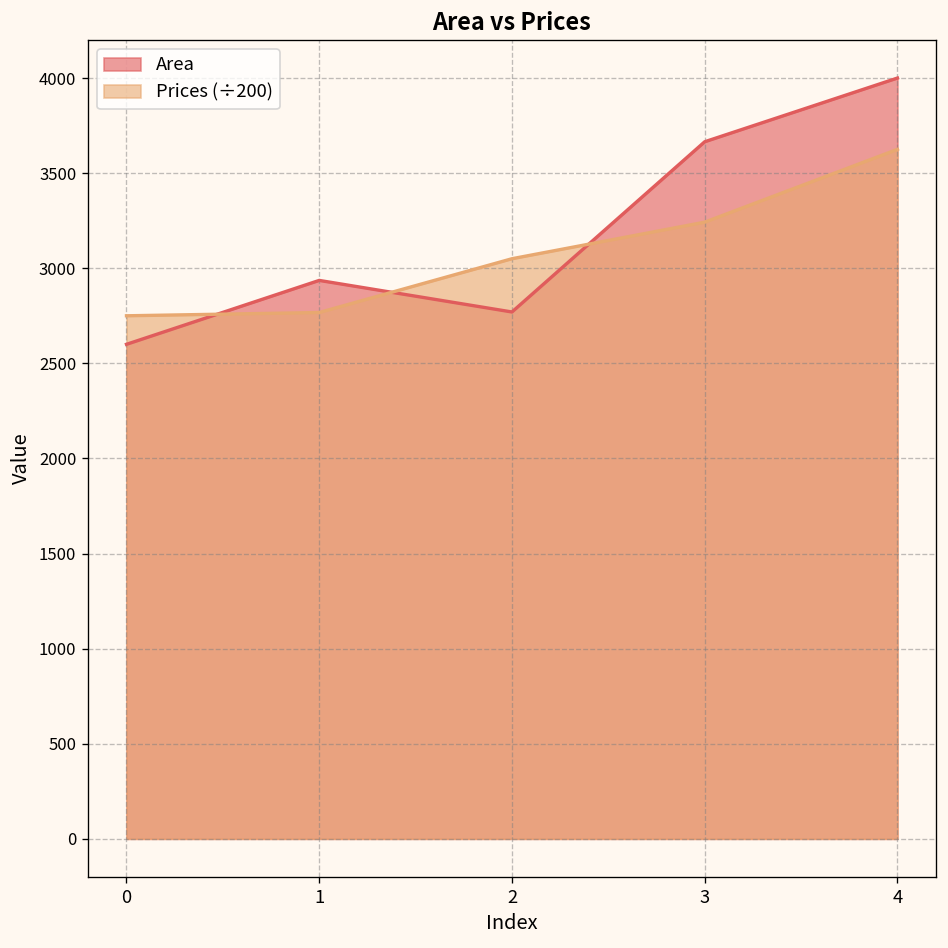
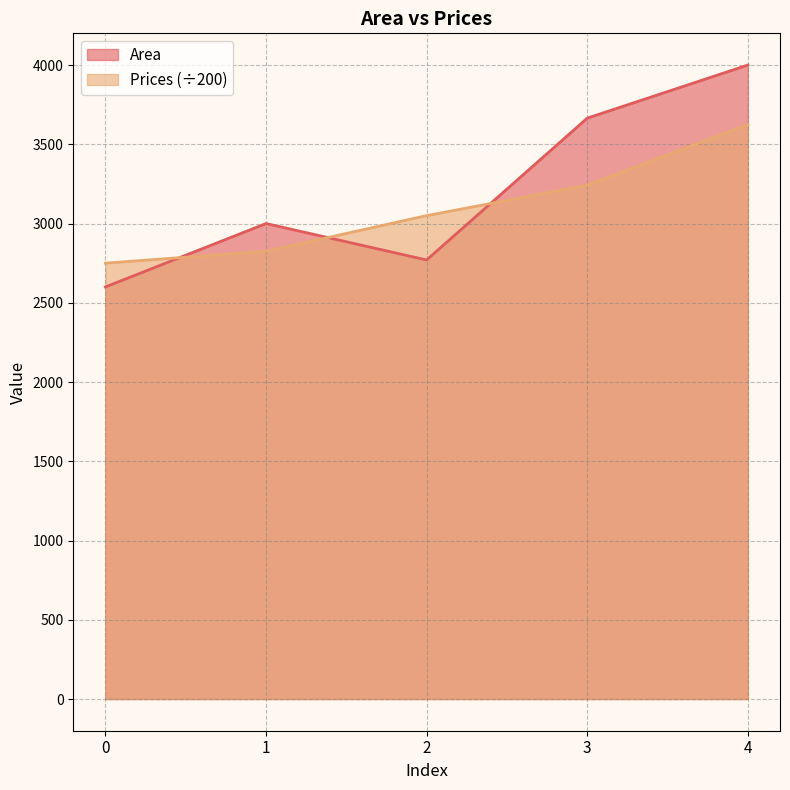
Area, 1: 2940 -> 3000
Prices (÷200), 1: 2770 -> 2830
